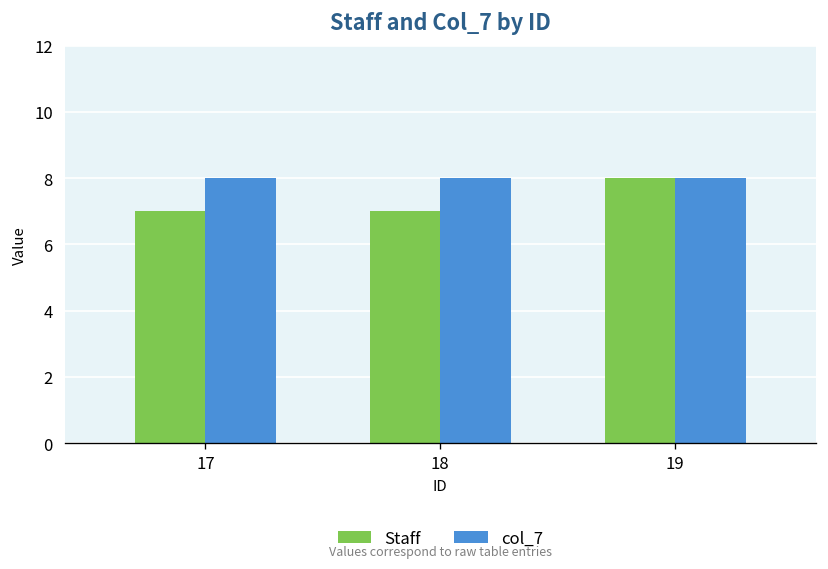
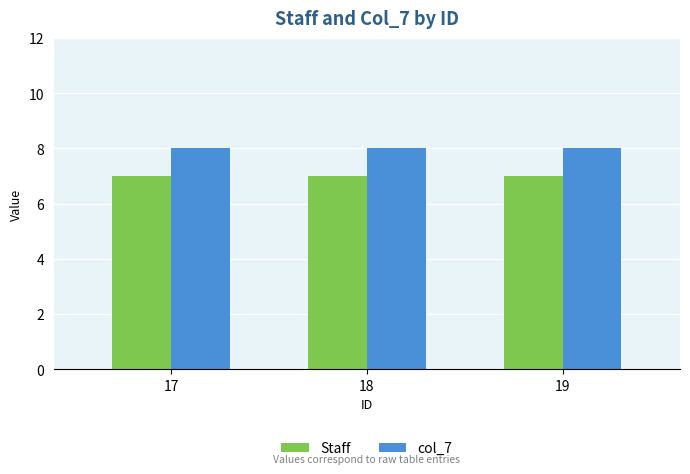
Staff, 19: 8 -> 7
